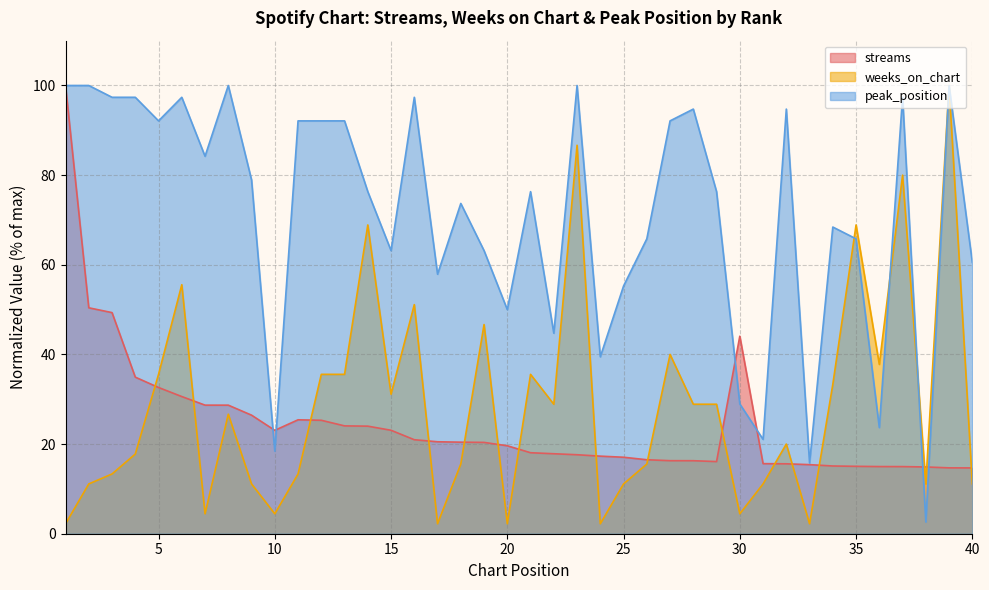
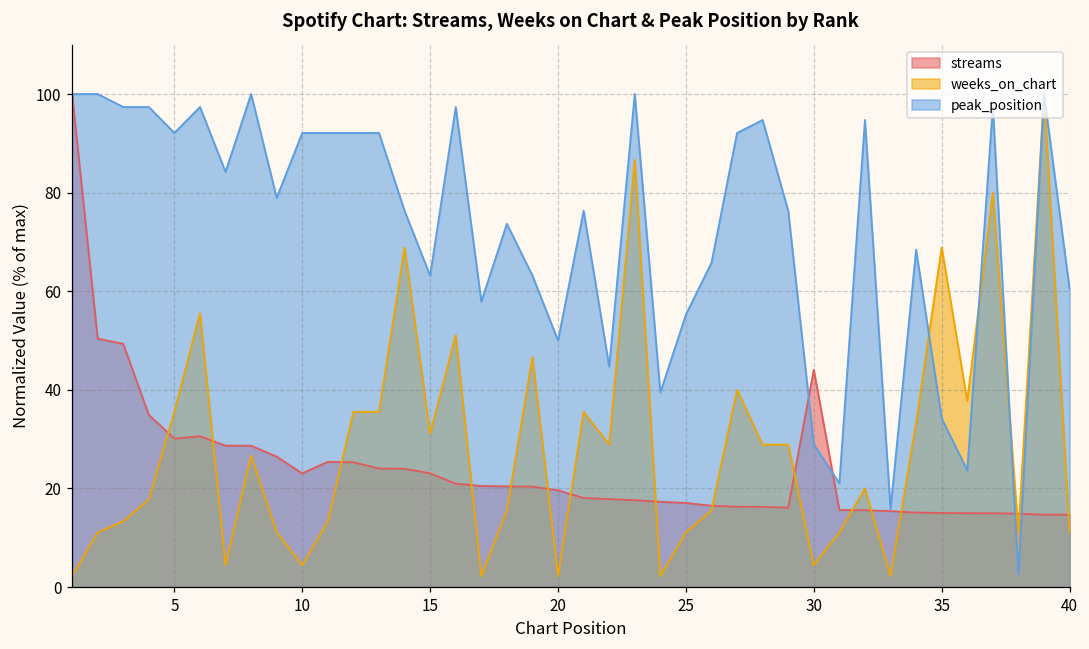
streams, 5: 33 -> 30
peak_position, 10: 18 -> 92
peak_position, 35: 66 -> 34
